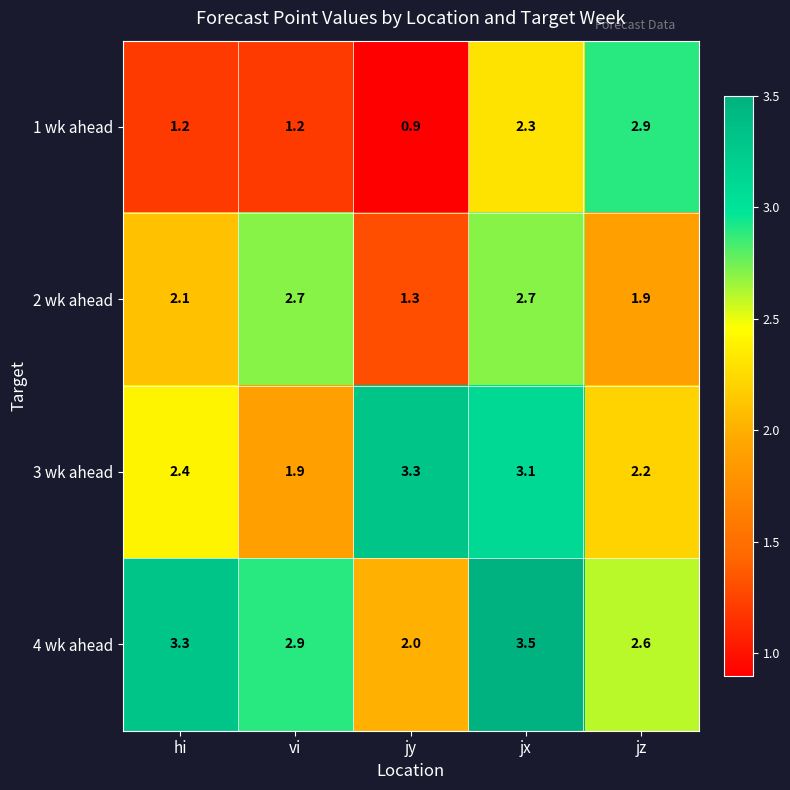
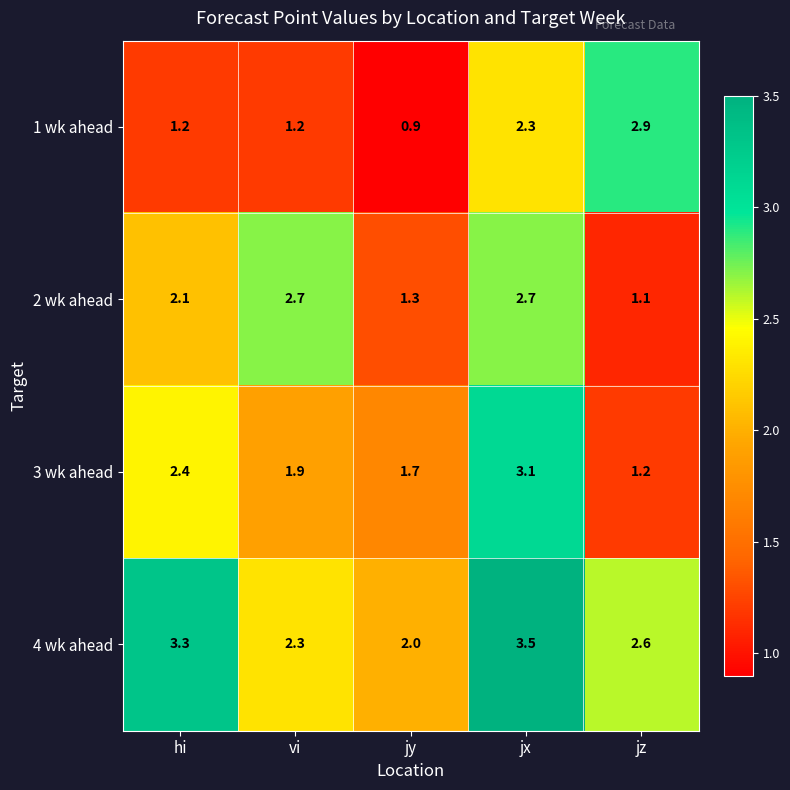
2 wk ahead, jz: 1.9 -> 1.1
3 wk ahead, jy: 3.3 -> 1.7
3 wk ahead, jz: 2.2 -> 1.2
4 wk ahead, vi: 2.9 -> 2.3
